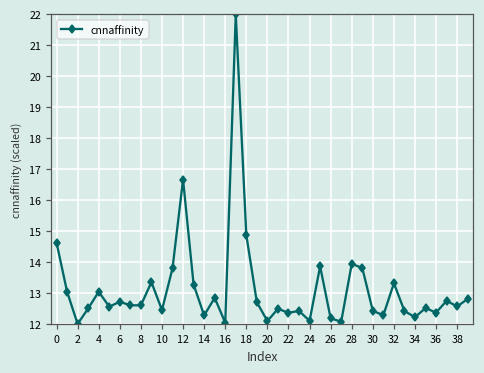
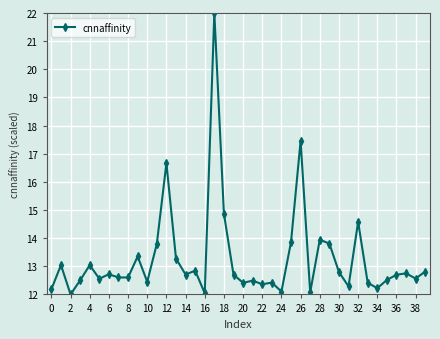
0: 14.6 -> 12.2
14: 12.3 -> 12.7
20: 12.1 -> 12.4
26: 12.2 -> 17.5
30: 12.4 -> 12.8
32: 13.3 -> 14.6
36: 12.4 -> 12.7
